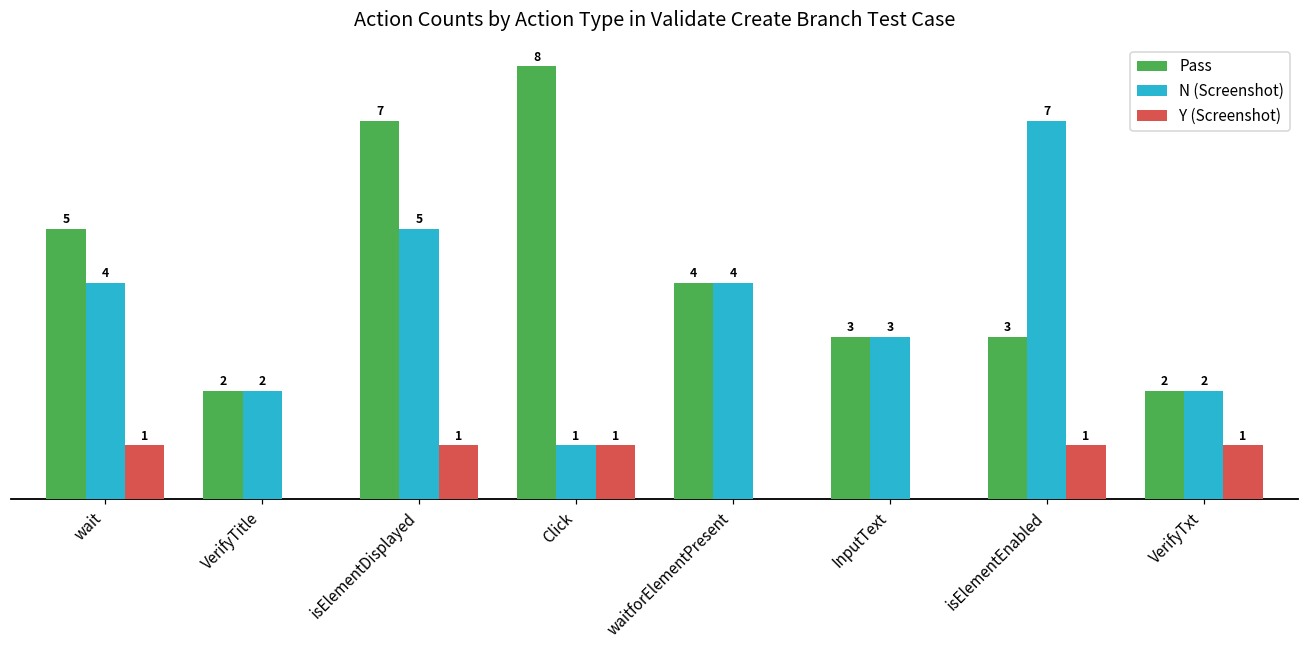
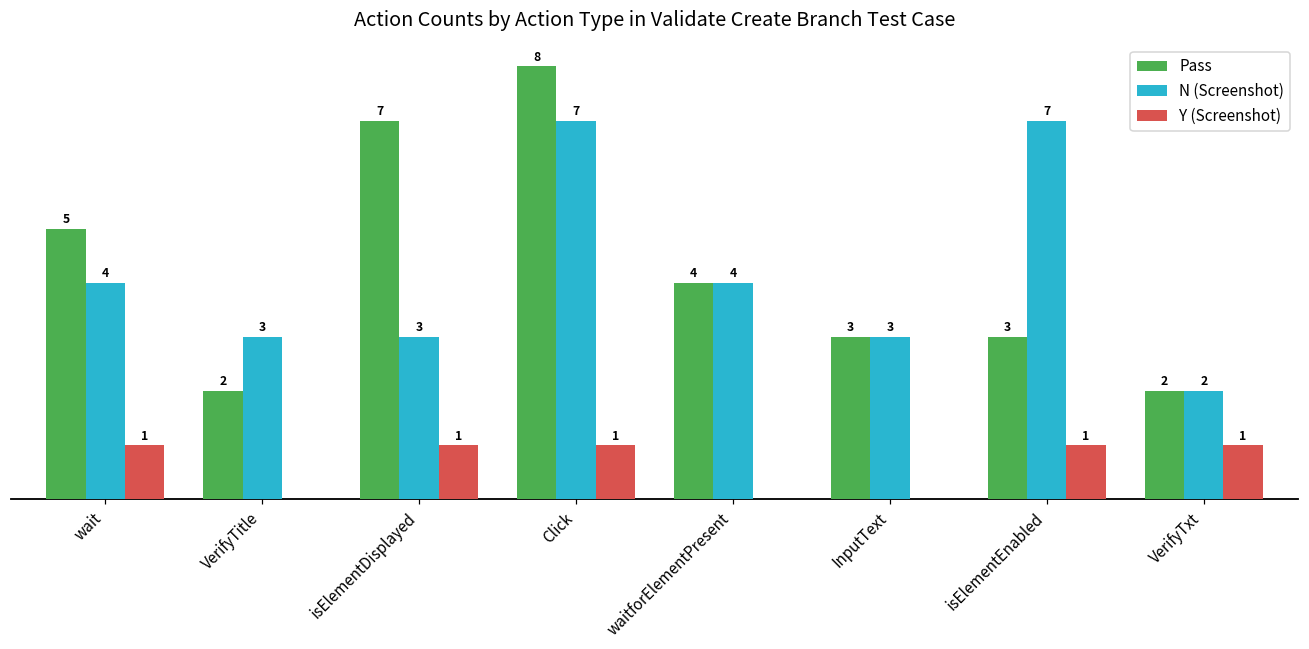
N (Screenshot), VerifyTitle: 2 -> 3
N (Screenshot), isElementDisplayed: 5 -> 3
N (Screenshot), Click: 1 -> 7
